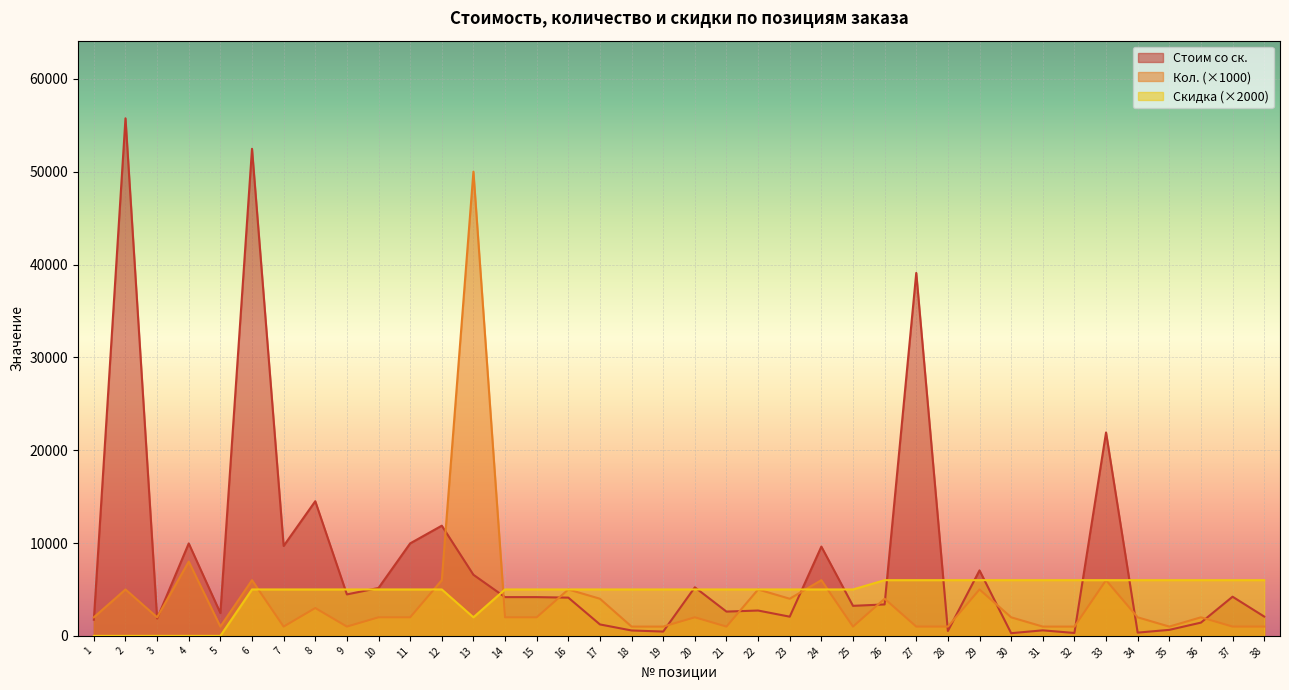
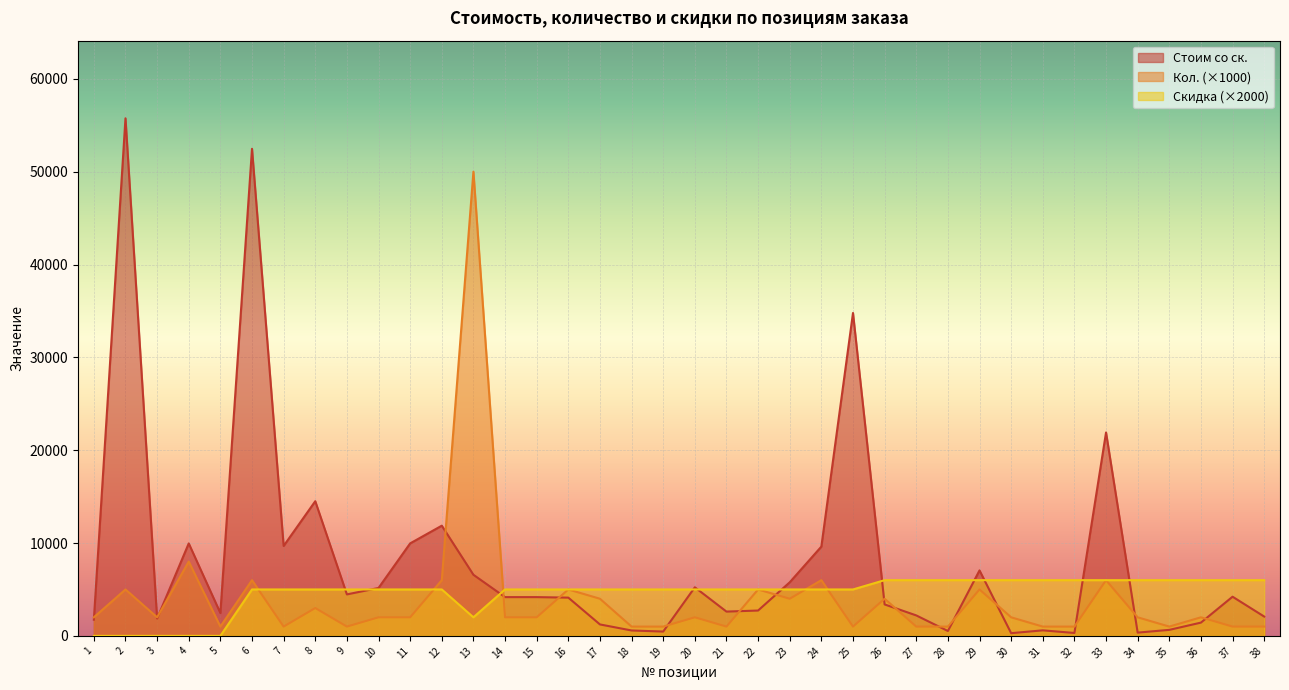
Стоим со ск., 23: 2000 -> 6000
Стоим со ск., 25: 3000 -> 35000
Стоим со ск., 27: 39000 -> 2000
